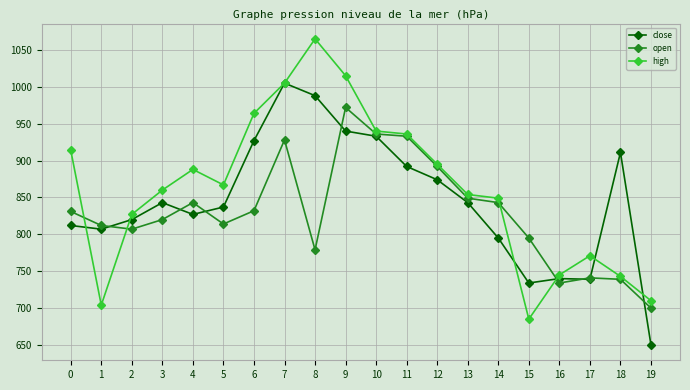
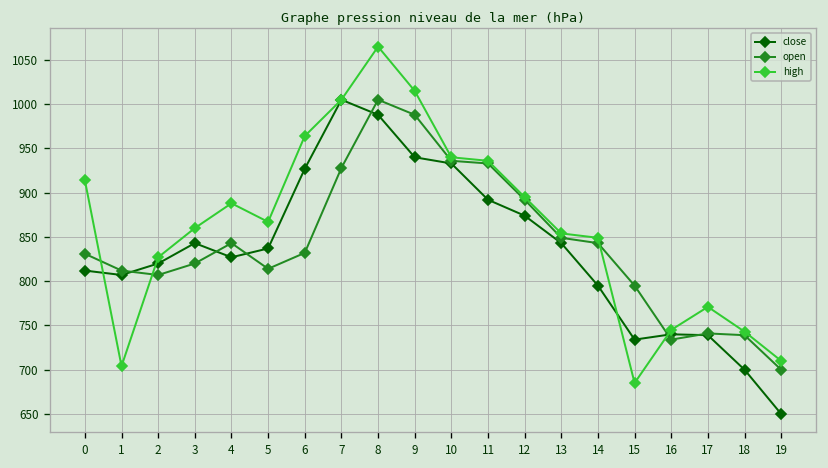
open, 8: 780 -> 1010
open, 9: 970 -> 990
close, 18: 910 -> 700
